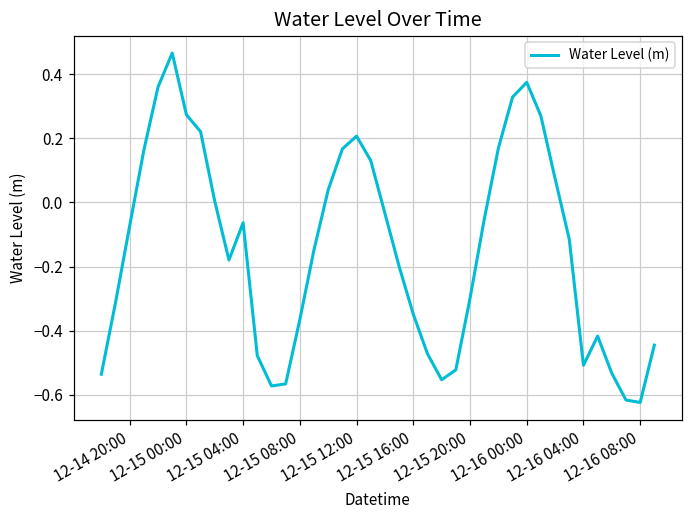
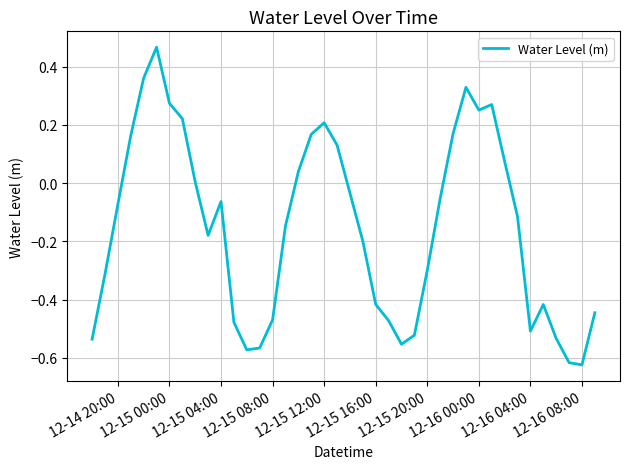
12-15 08:00: -0.37 -> -0.47
12-15 16:00: -0.35 -> -0.42
12-16 00:00: 0.38 -> 0.25
